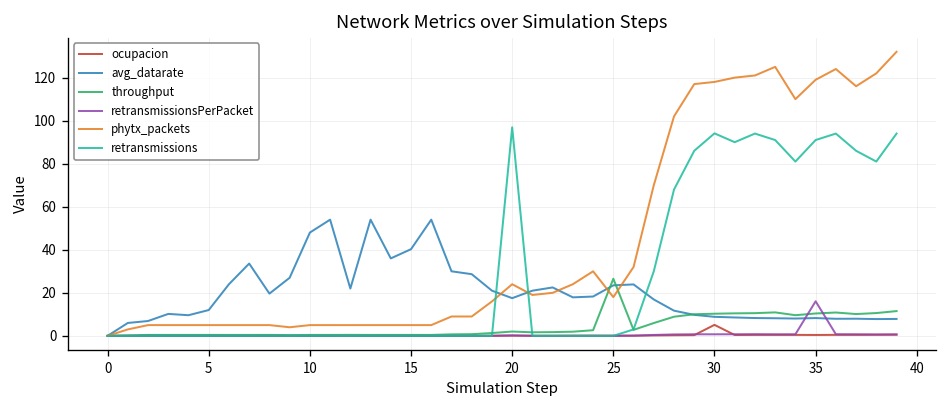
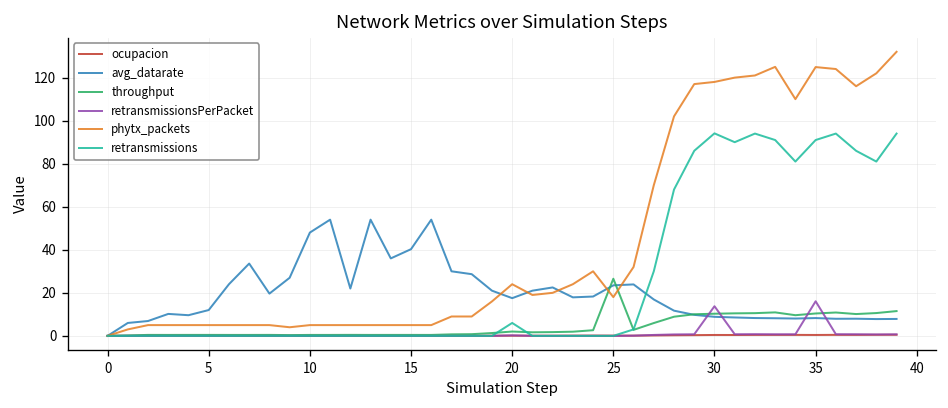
retransmissions, 20: 97 -> 6
ocupacion, 30: 5 -> 0
retransmissionsPerPacket, 30: 1 -> 14
phytx_packets, 35: 119 -> 125
